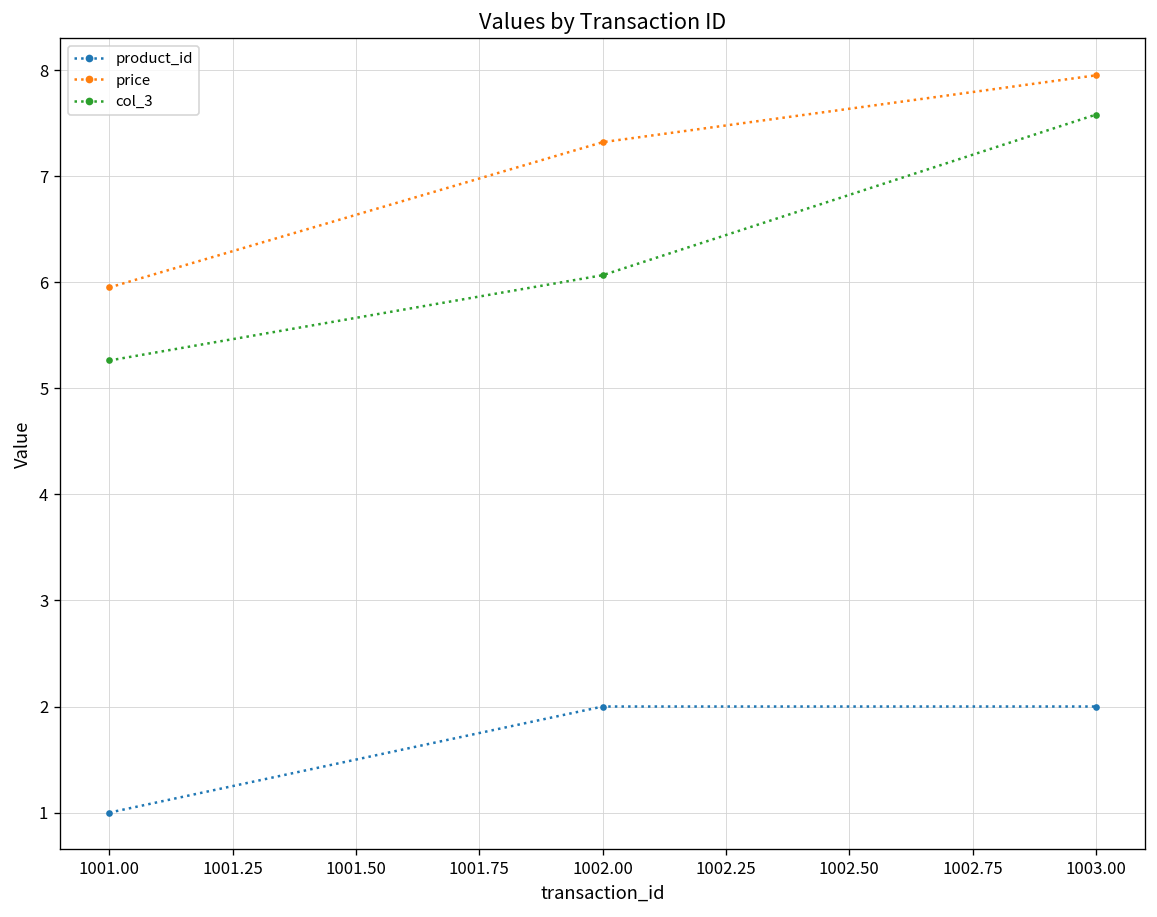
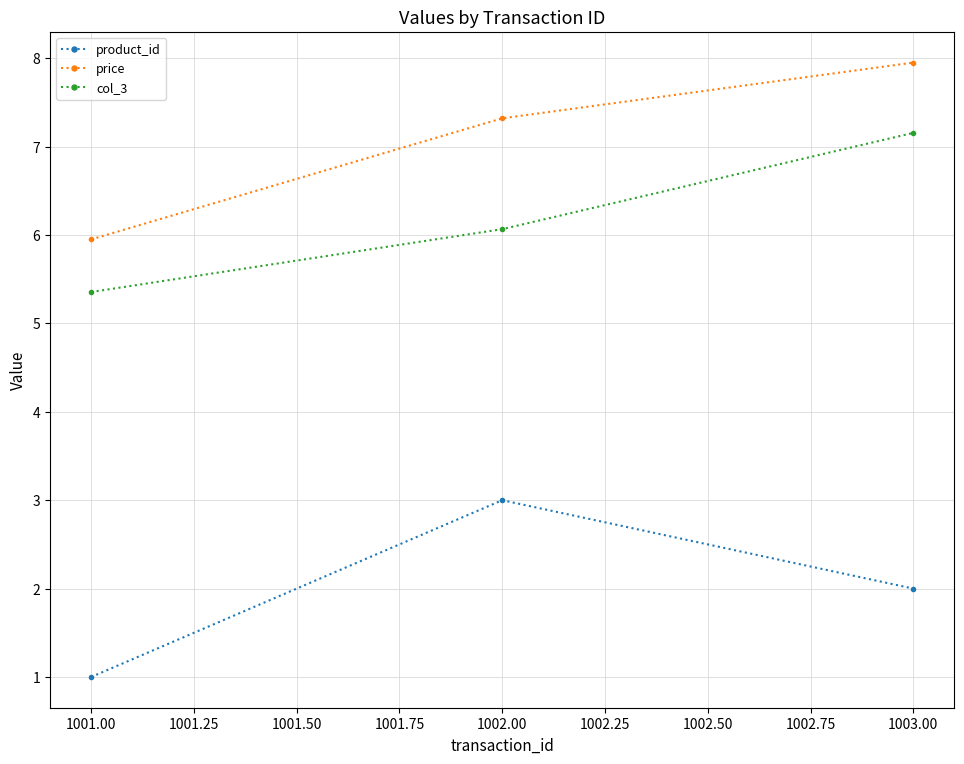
col_3, 1001.00: 5.3 -> 5.4
product_id, 1002.00: 2 -> 3
col_3, 1003.00: 7.6 -> 7.2
